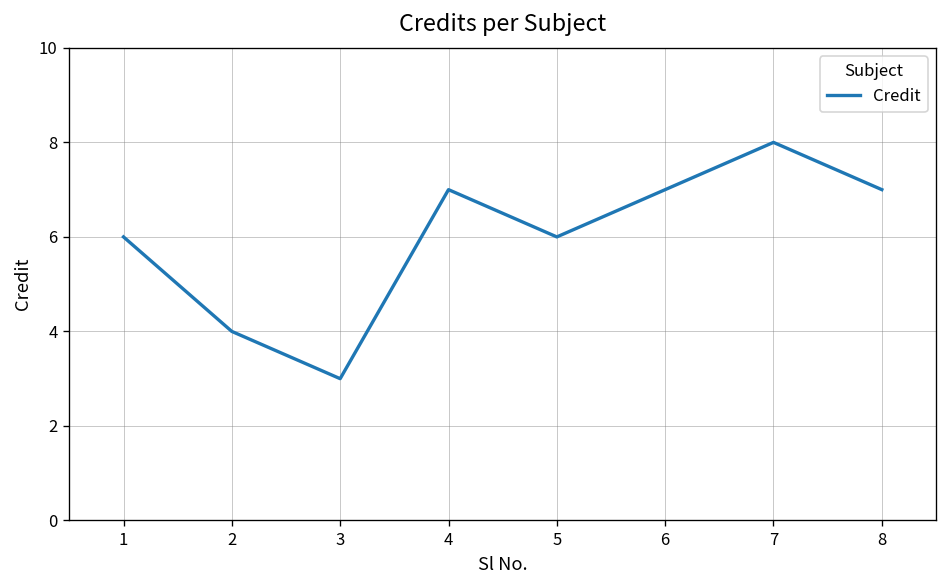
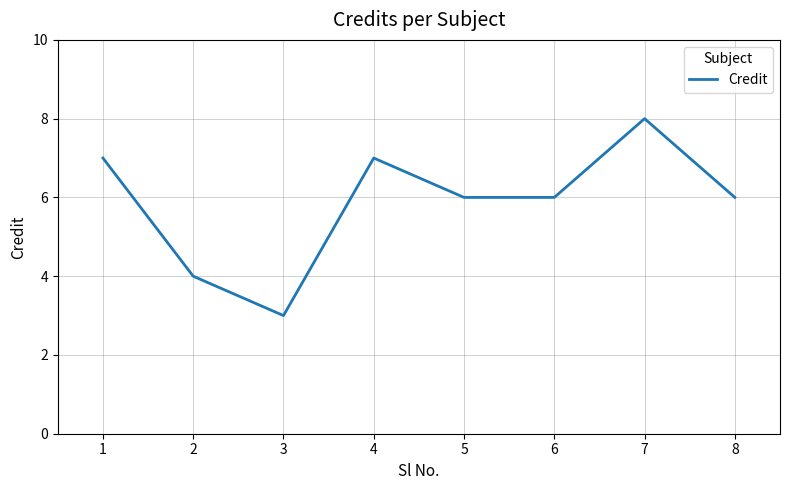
1: 6 -> 7
6: 7 -> 6
8: 7 -> 6
